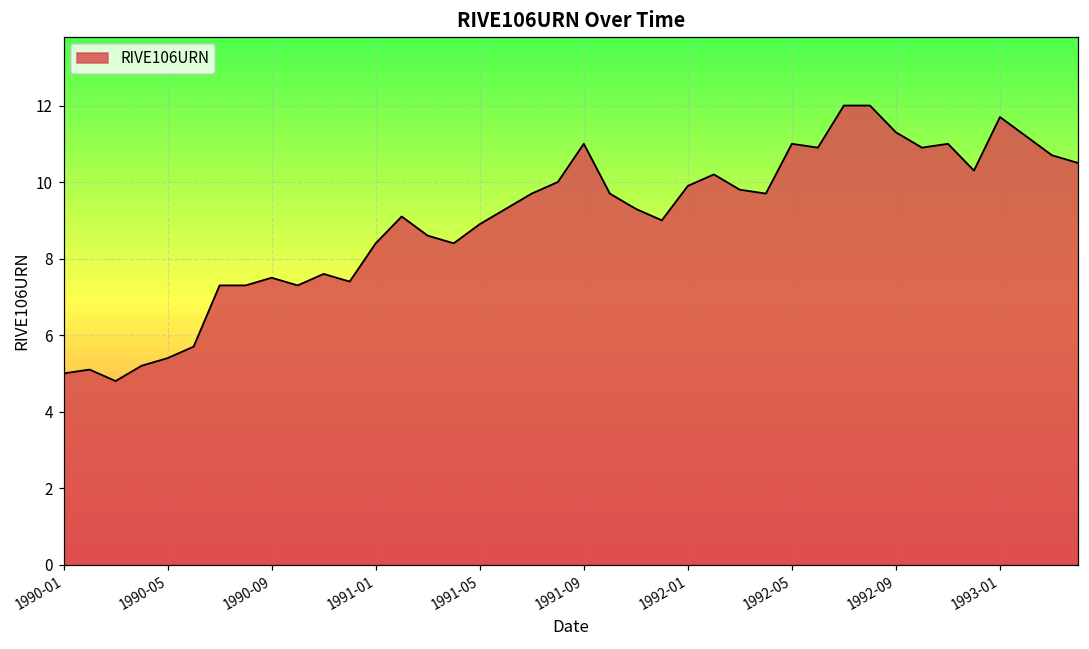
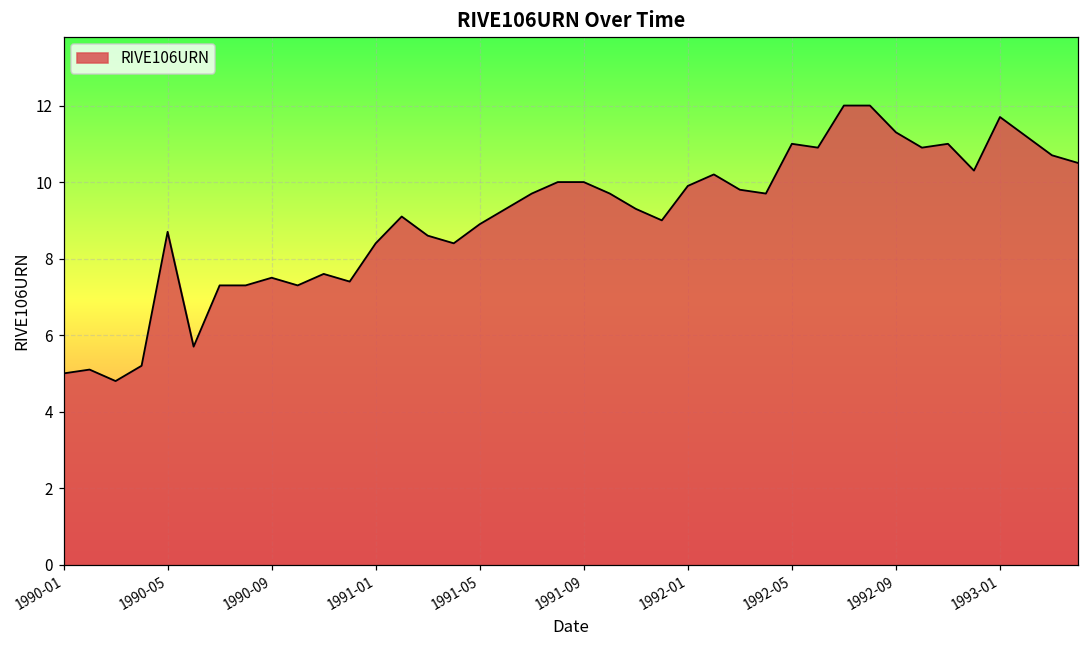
1990-05: 5.4 -> 8.7
1991-09: 11 -> 10
